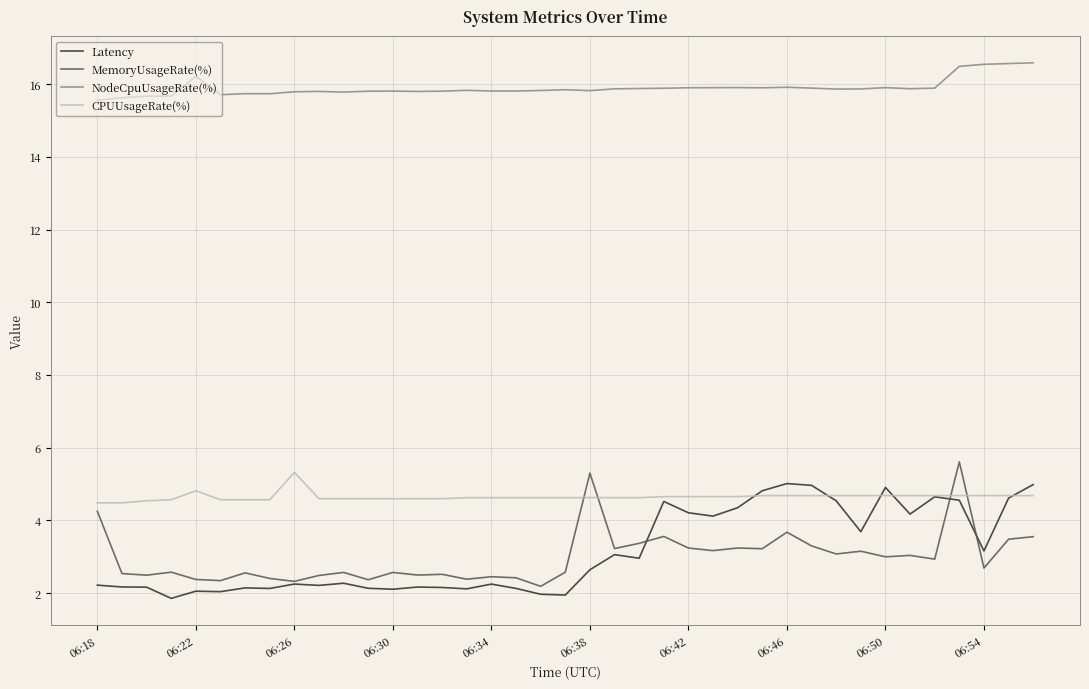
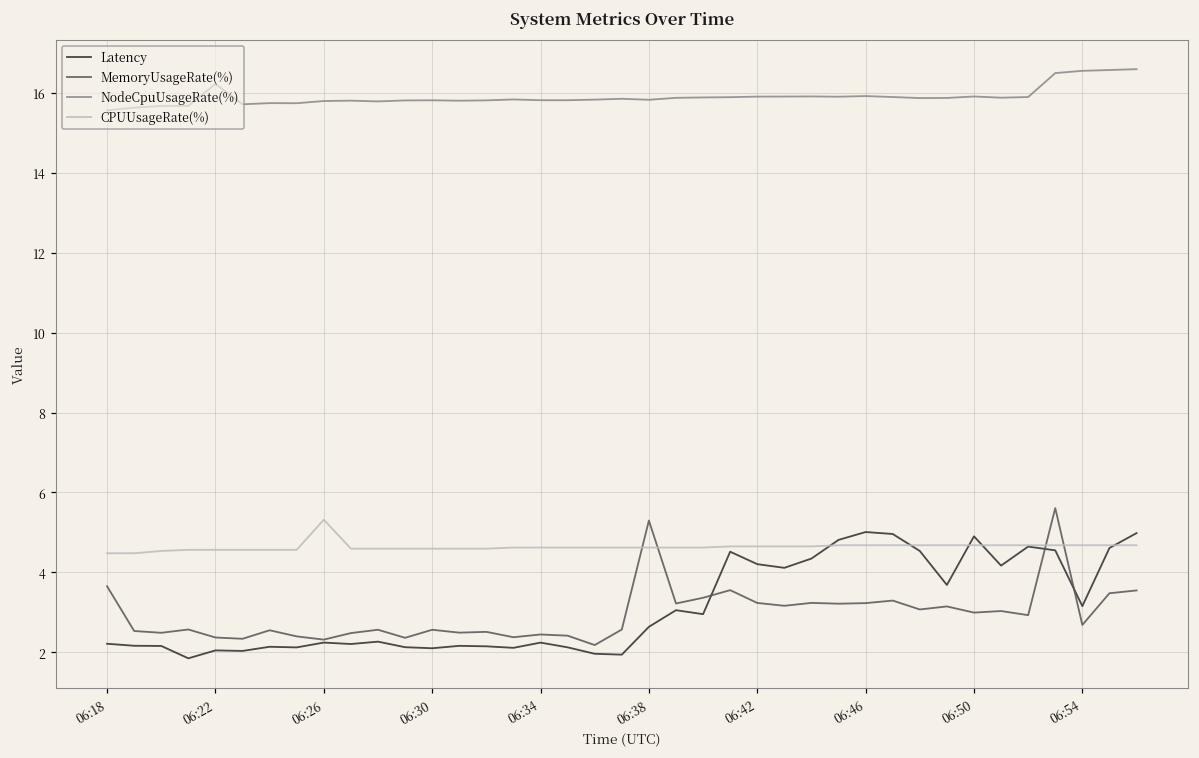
MemoryUsageRate(%), 06:18: 4.2 -> 3.7
CPUUsageRate(%), 06:22: 4.8 -> 4.6
MemoryUsageRate(%), 06:46: 3.7 -> 3.2
